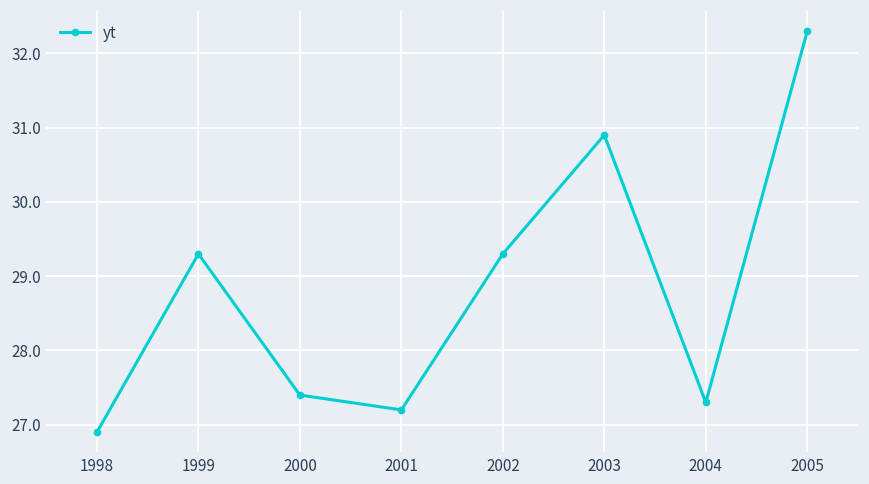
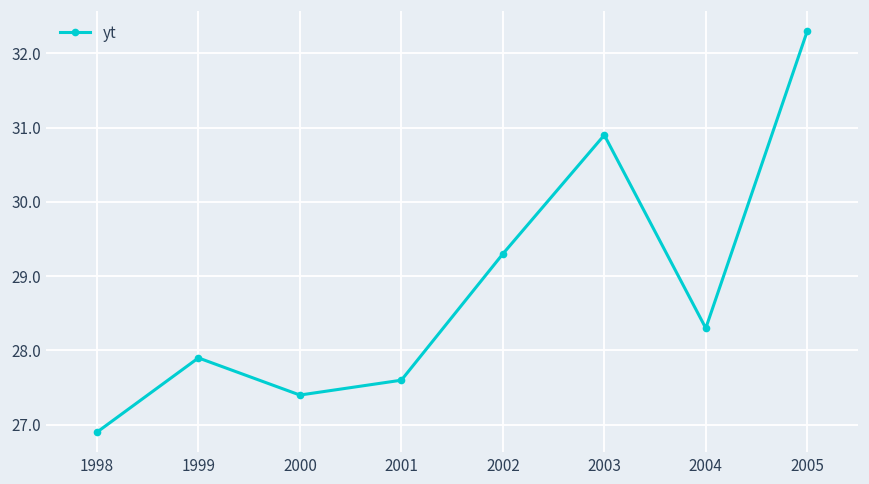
1999: 29.3 -> 27.9
2001: 27.2 -> 27.6
2004: 27.3 -> 28.3
